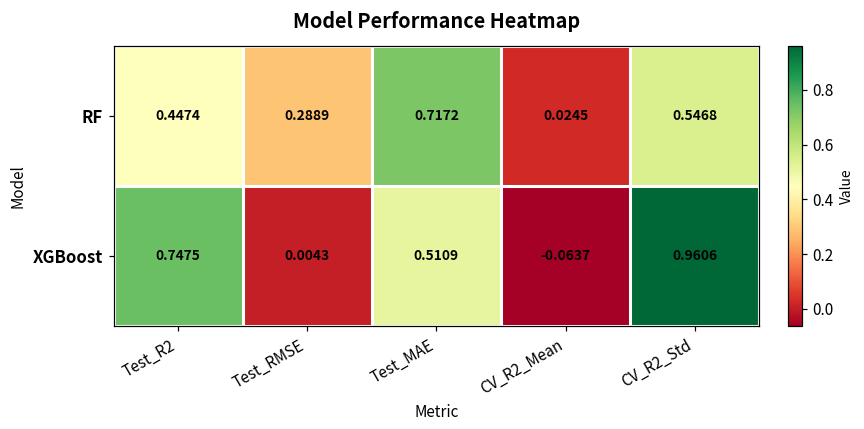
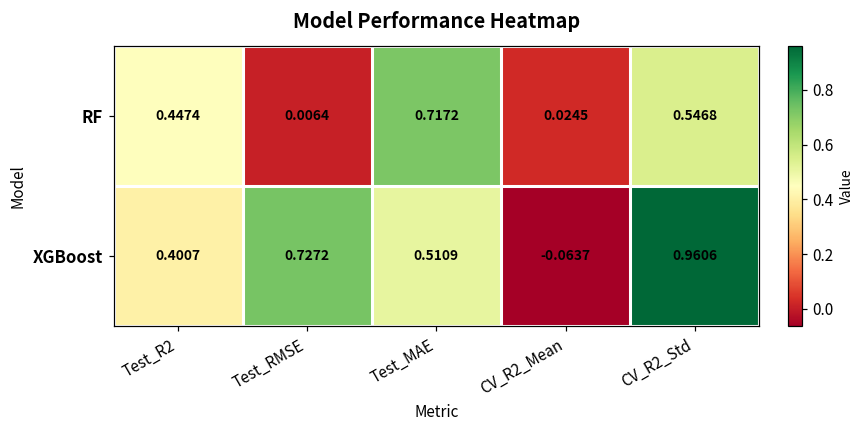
RF, Test_RMSE: 0.2889 -> 0.0064
XGBoost, Test_R2: 0.7475 -> 0.4007
XGBoost, Test_RMSE: 0.0043 -> 0.7272
